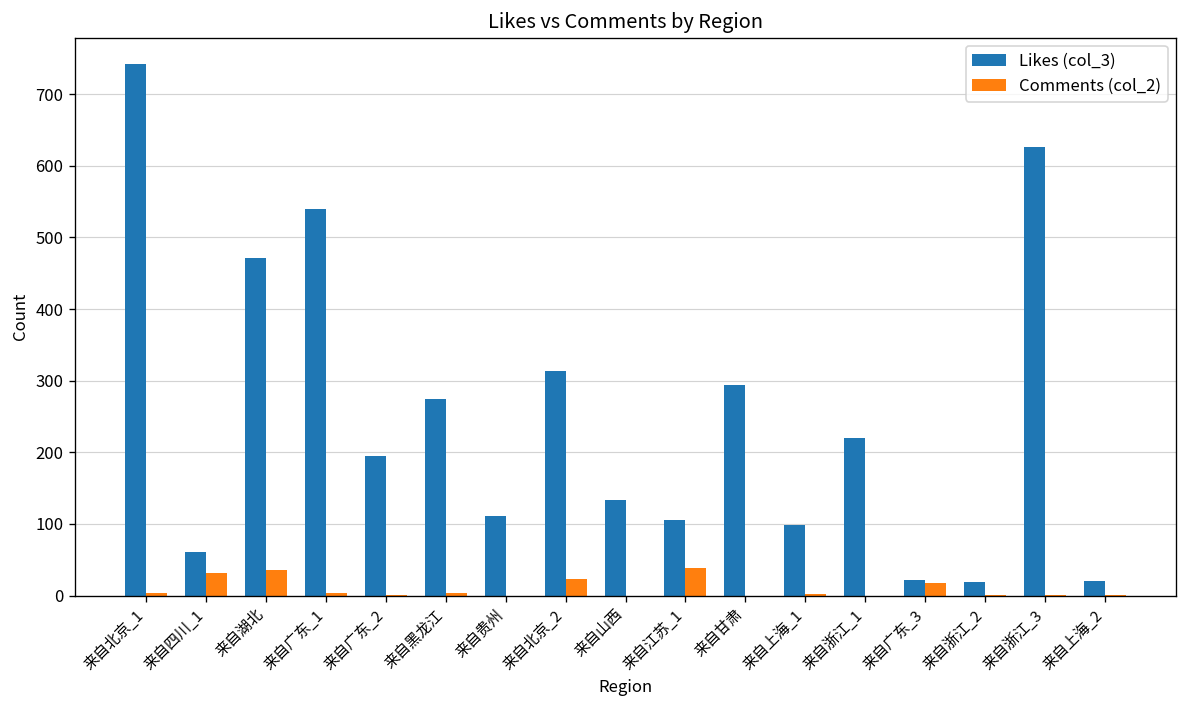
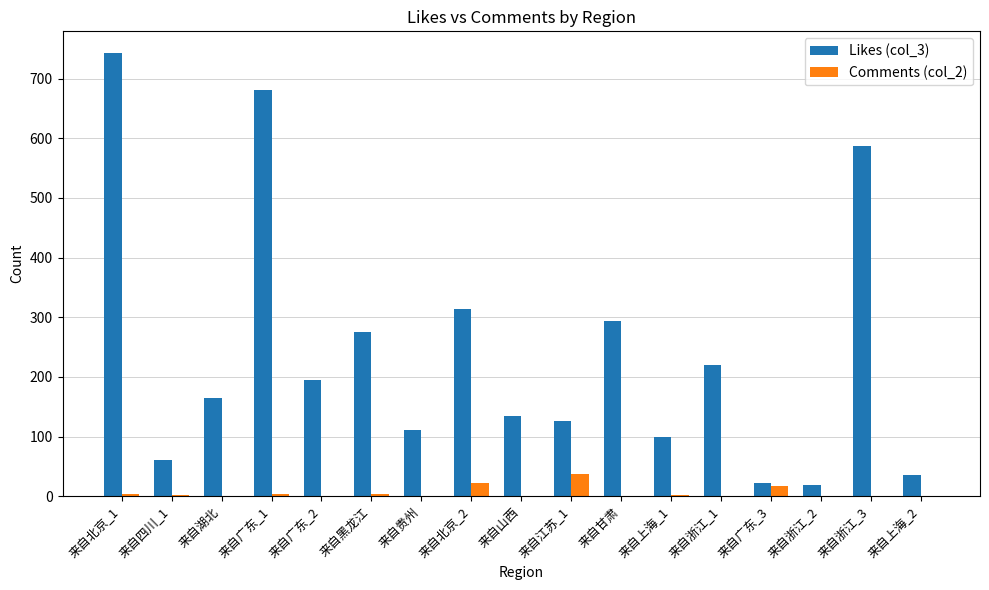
Comments (col_2), 来自四川_1: 30 -> 0
Likes (col_3), 来自湖北: 470 -> 170
Comments (col_2), 来自湖北: 40 -> 0
Likes (col_3), 来自广东_1: 540 -> 680
Likes (col_3), 来自江苏_1: 110 -> 130
Likes (col_3), 来自浙江_3: 630 -> 590
Likes (col_3), 来自上海_2: 20 -> 40
